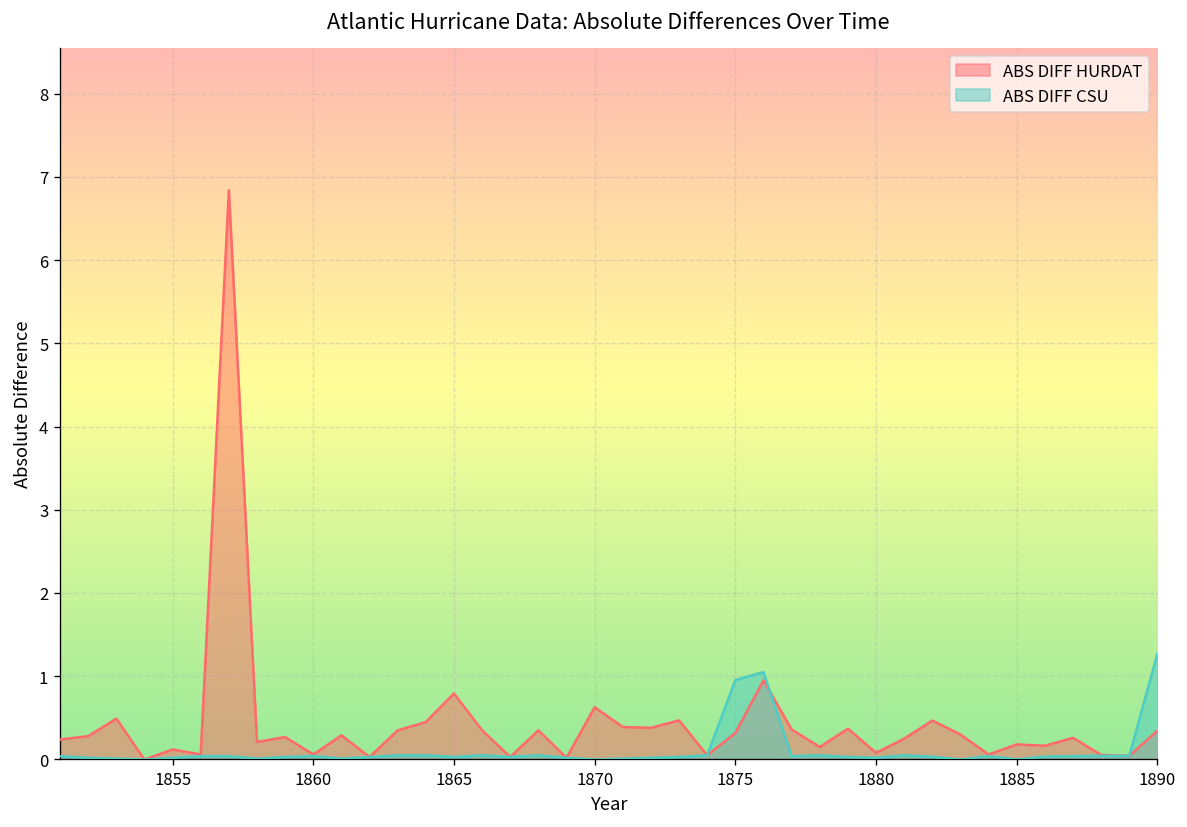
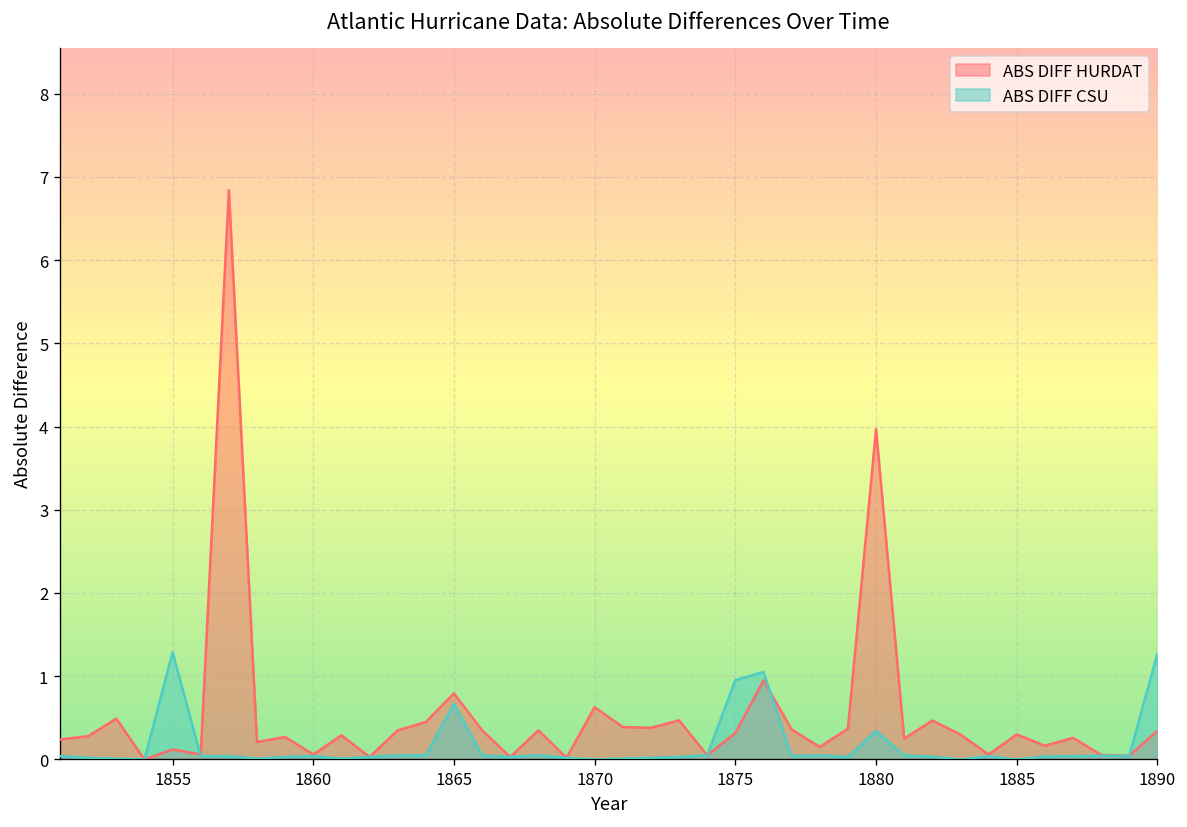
ABS DIFF CSU, 1855: 0.0 -> 1.3
ABS DIFF CSU, 1865: 0.0 -> 0.7
ABS DIFF HURDAT, 1880: 0.1 -> 4.0
ABS DIFF CSU, 1880: 0.0 -> 0.3
ABS DIFF HURDAT, 1885: 0.2 -> 0.3
